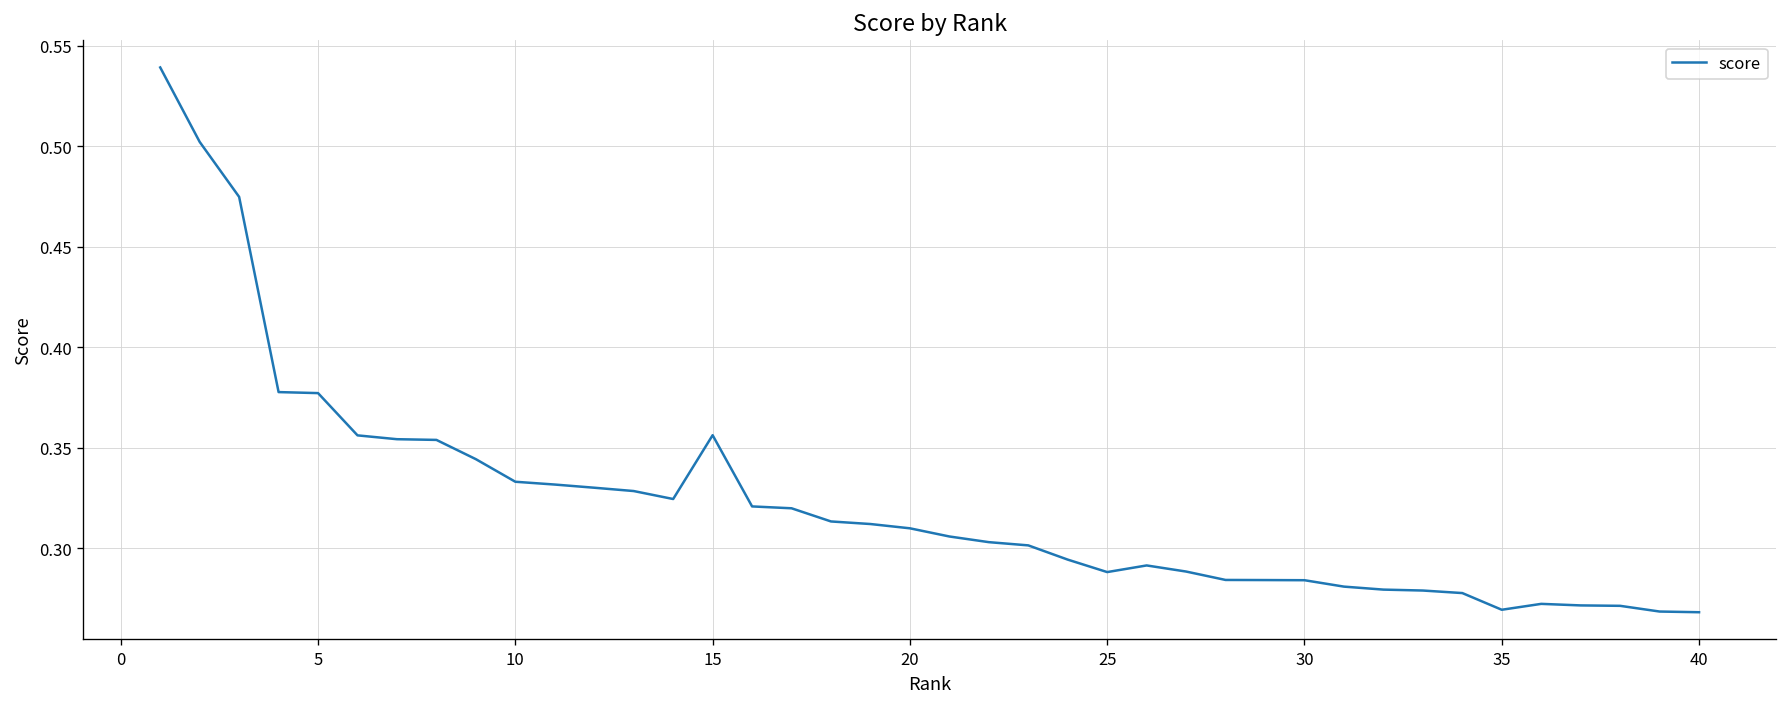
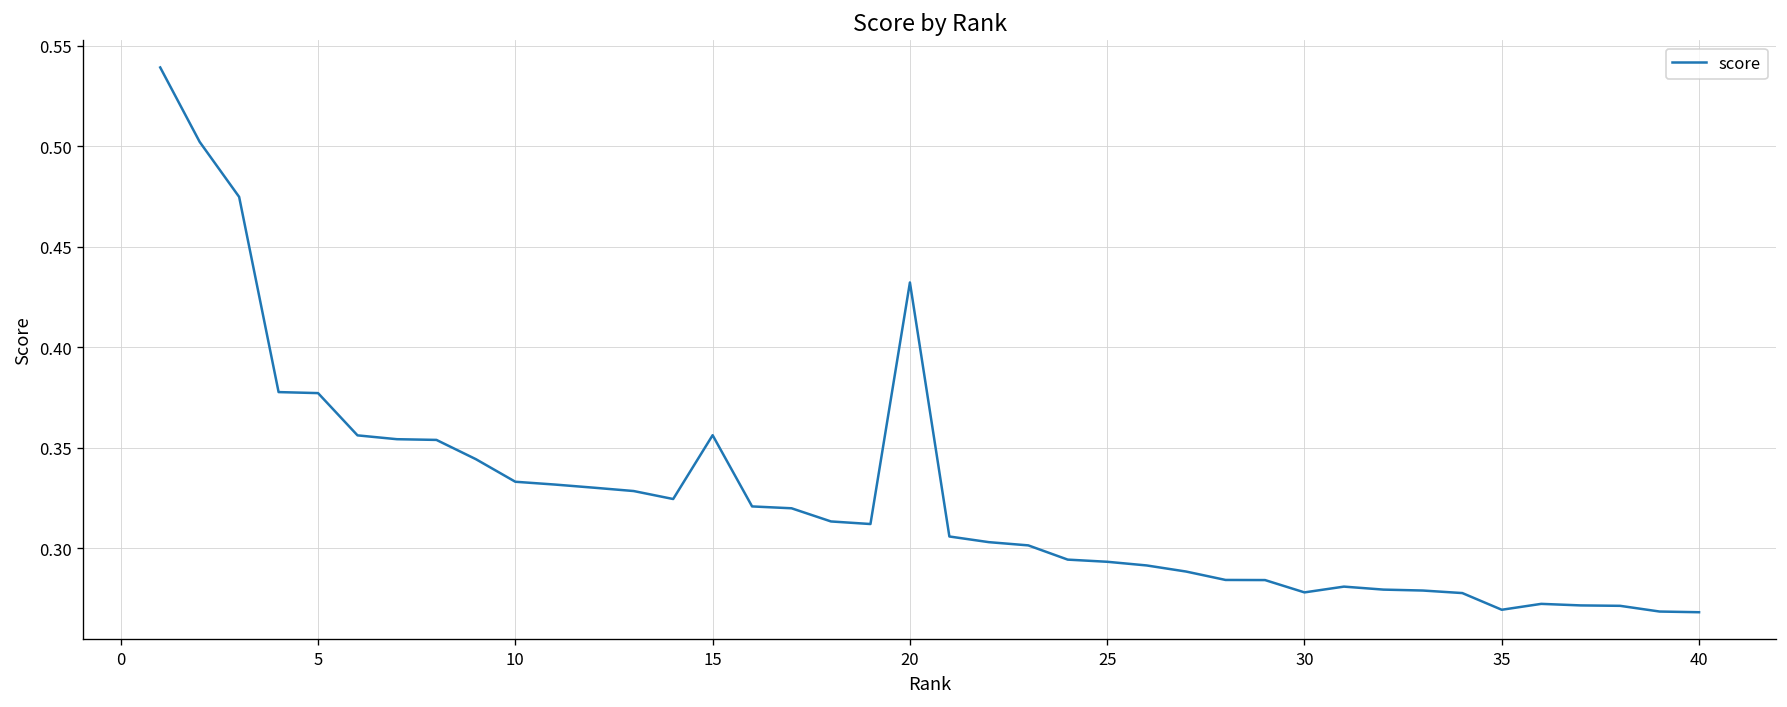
20: 0.310 -> 0.432
25: 0.288 -> 0.293
30: 0.284 -> 0.278
